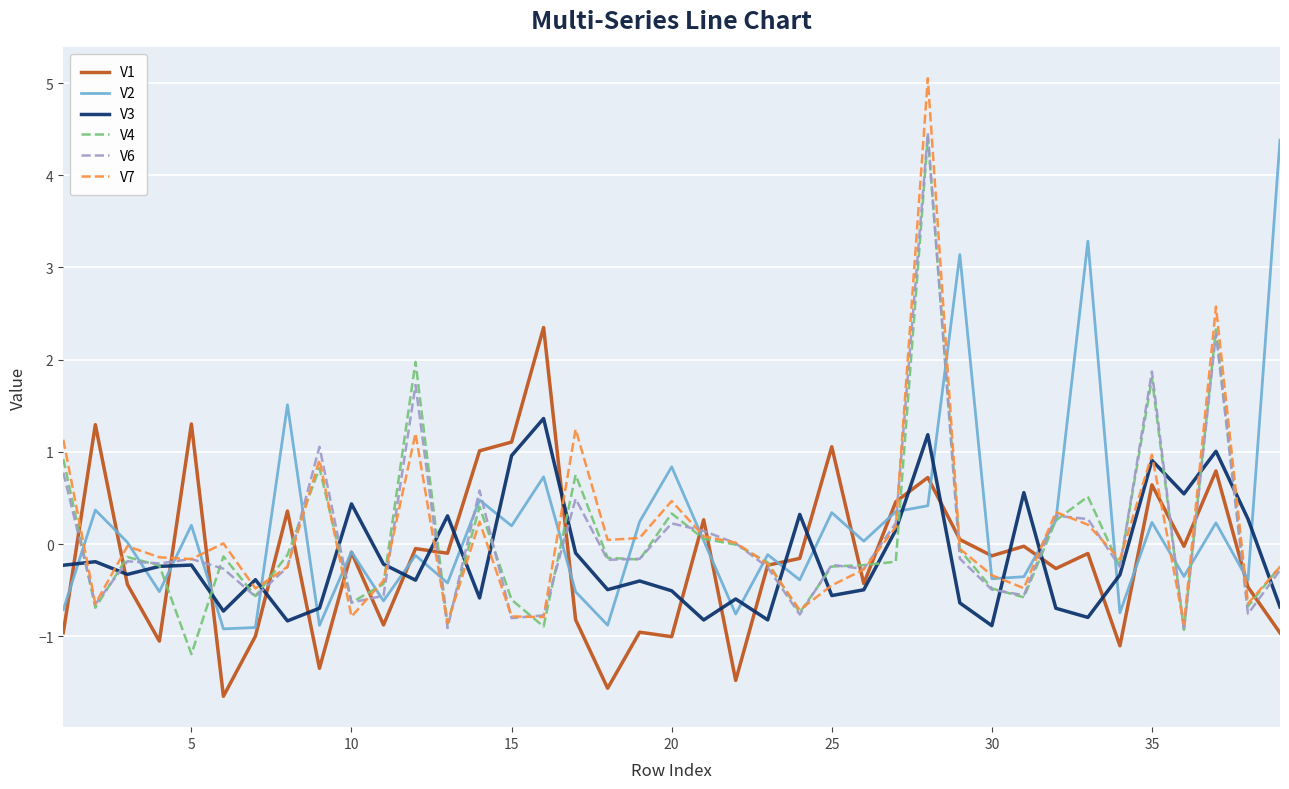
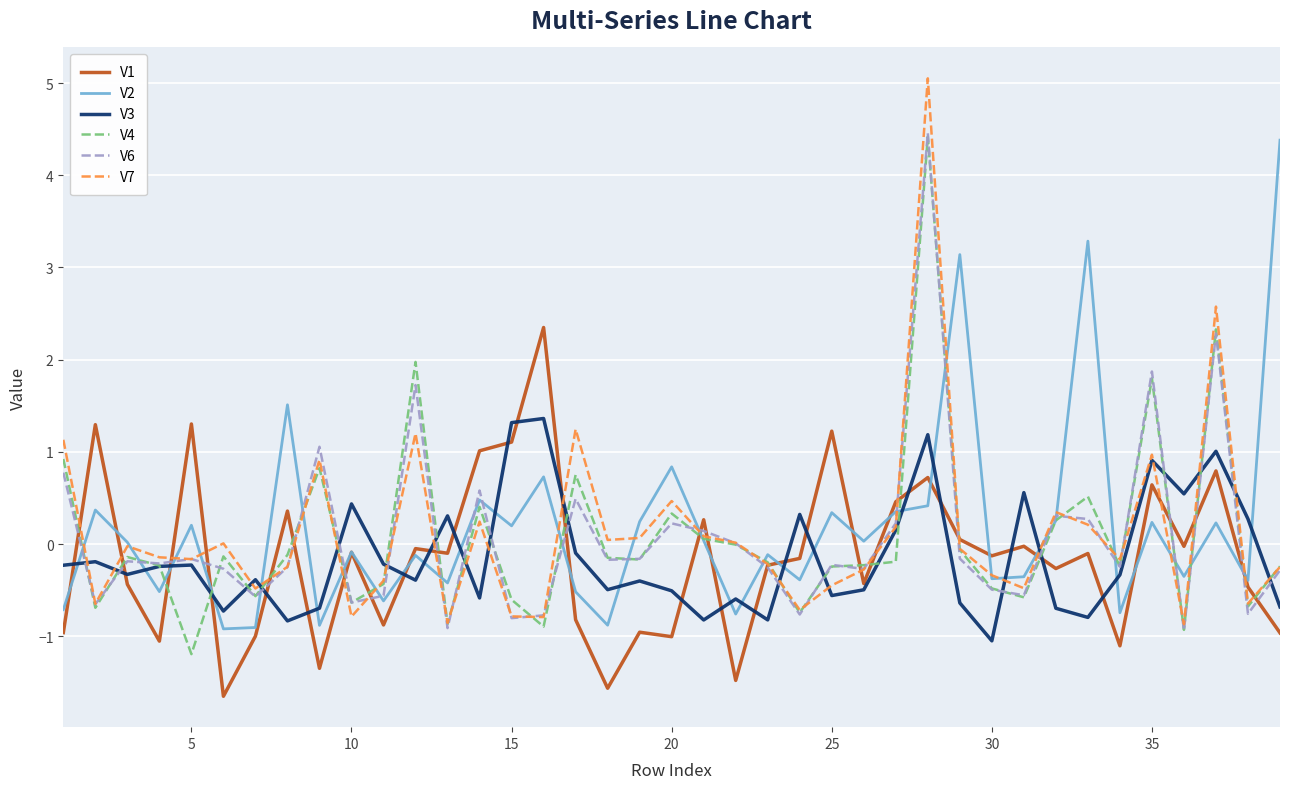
V3, 15: 1.0 -> 1.3
V1, 25: 1.1 -> 1.2
V3, 30: -0.9 -> -1.1
